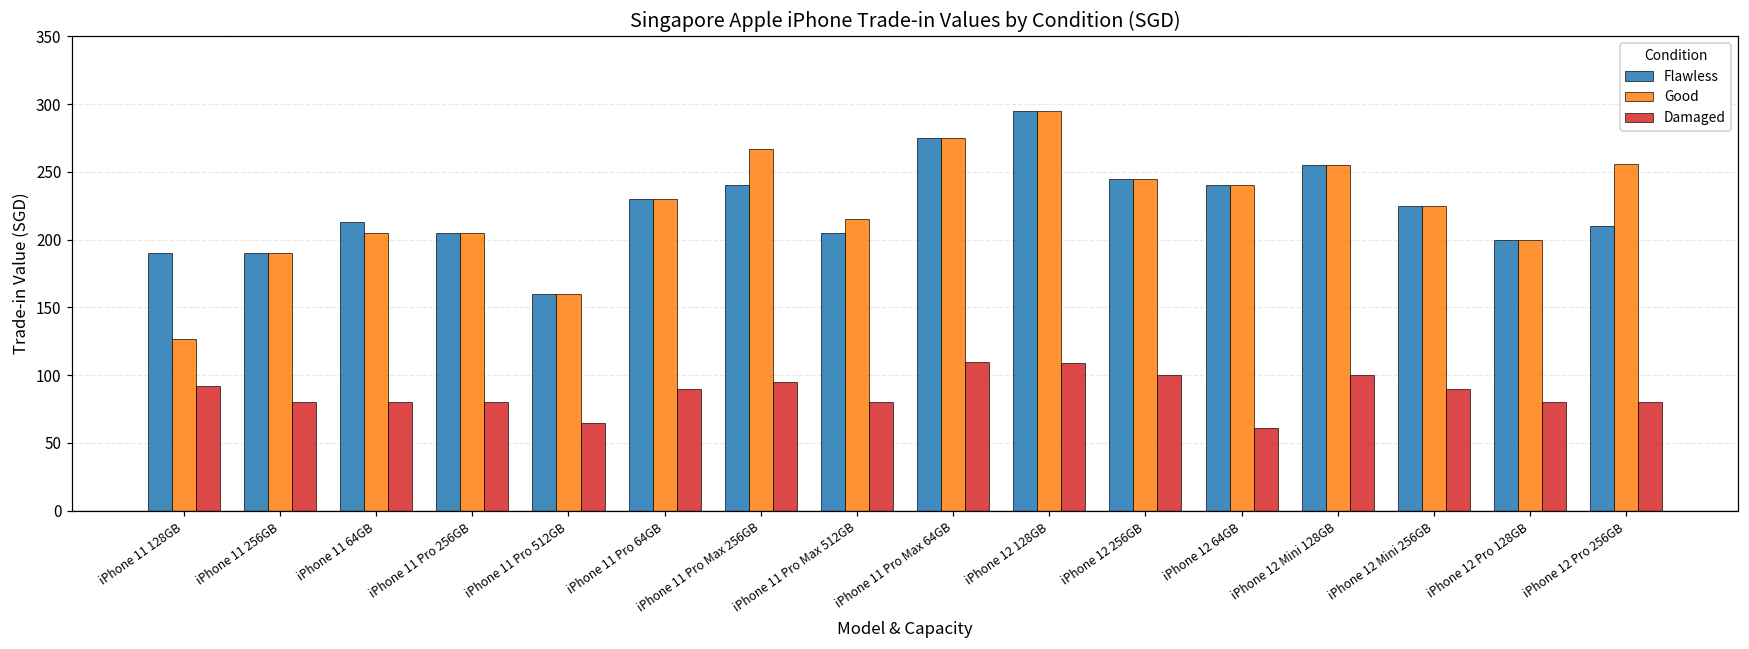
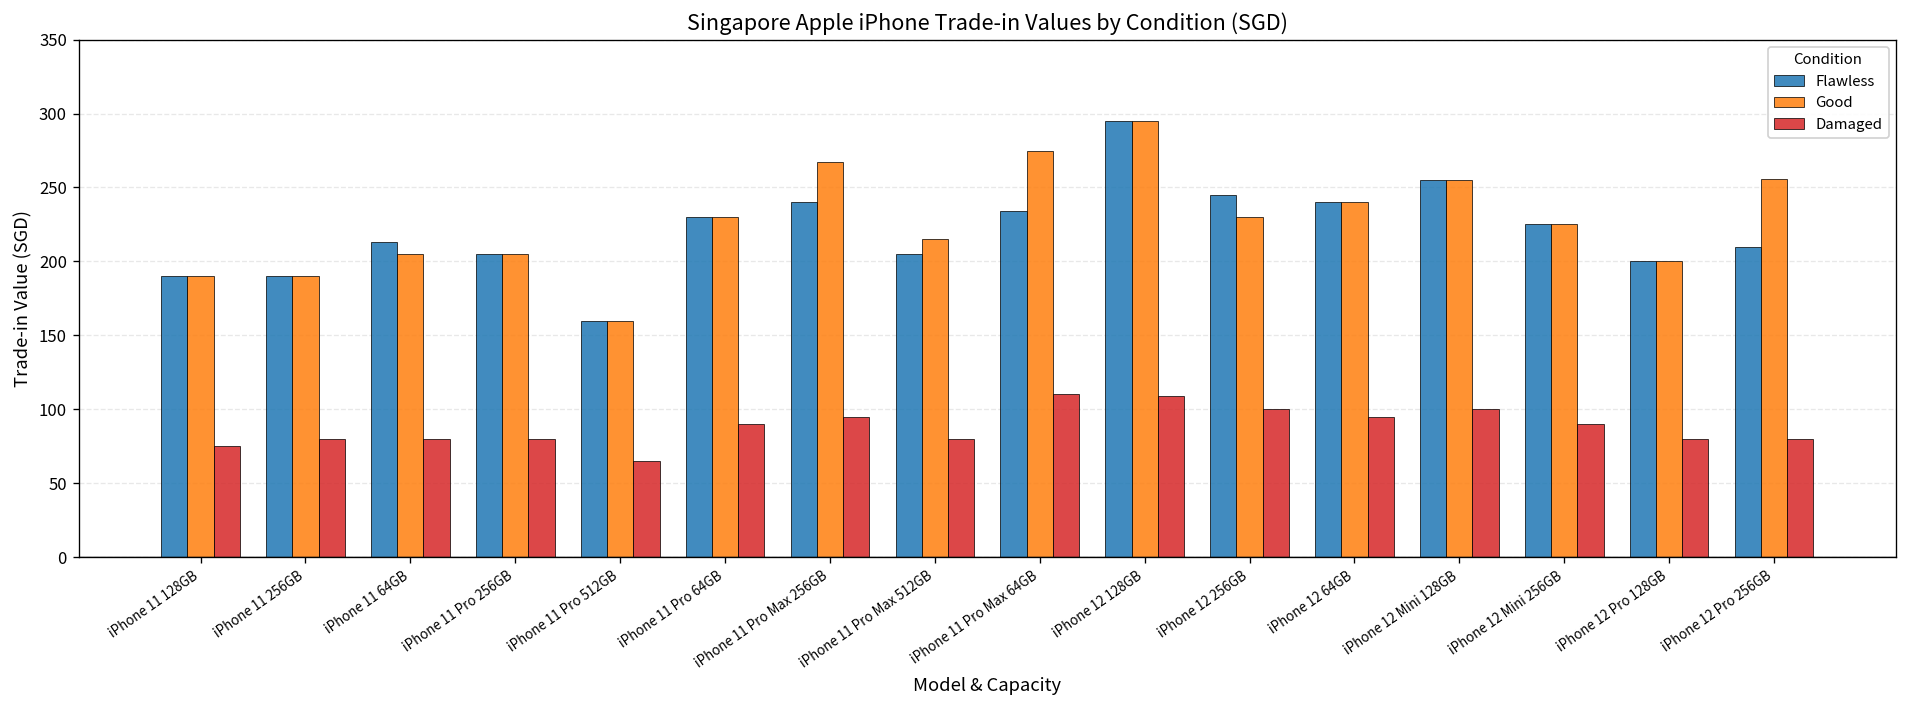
Good, iPhone 11 128GB: 127 -> 190
Damaged, iPhone 11 128GB: 92 -> 75
Flawless, iPhone 11 Pro Max 64GB: 275 -> 234
Good, iPhone 12 256GB: 245 -> 230
Damaged, iPhone 12 64GB: 61 -> 95
